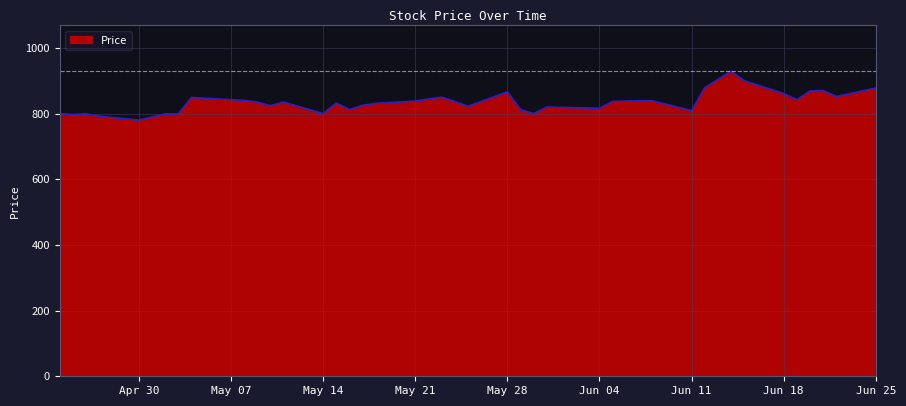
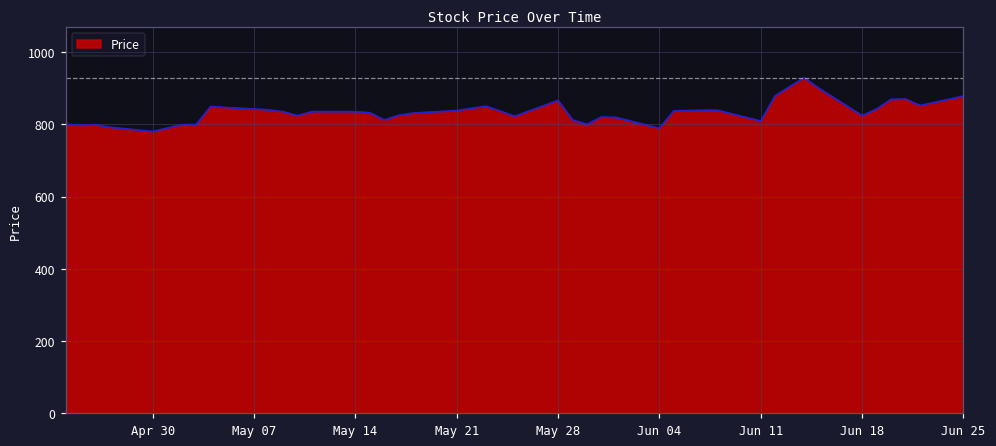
May 14: 800 -> 840
Jun 04: 820 -> 790
Jun 18: 860 -> 820
